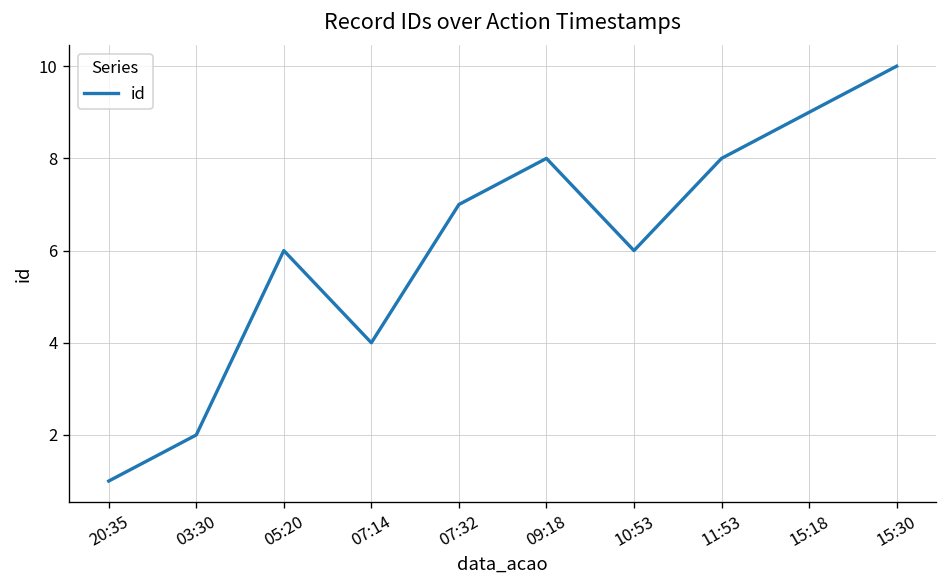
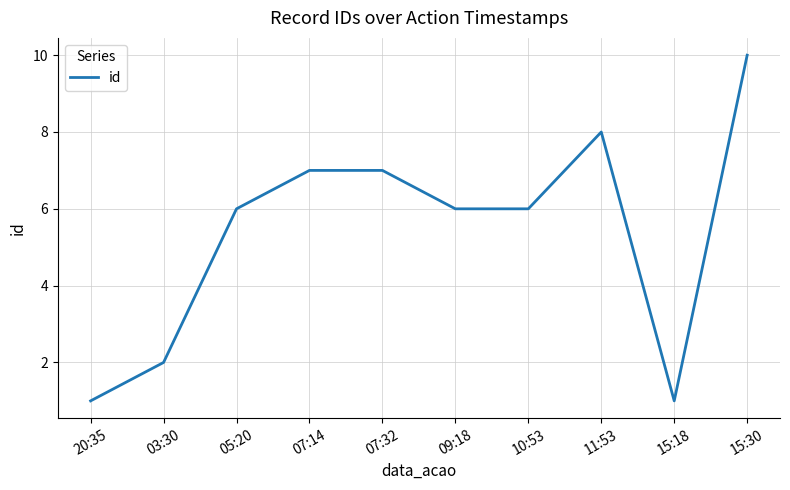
07:14: 4 -> 7
09:18: 8 -> 6
15:18: 9 -> 1
